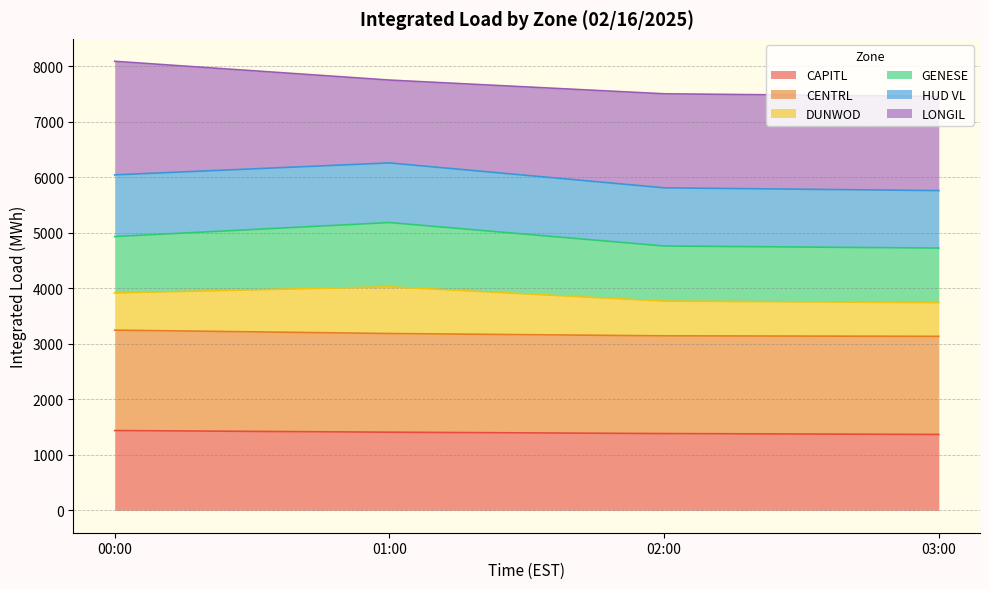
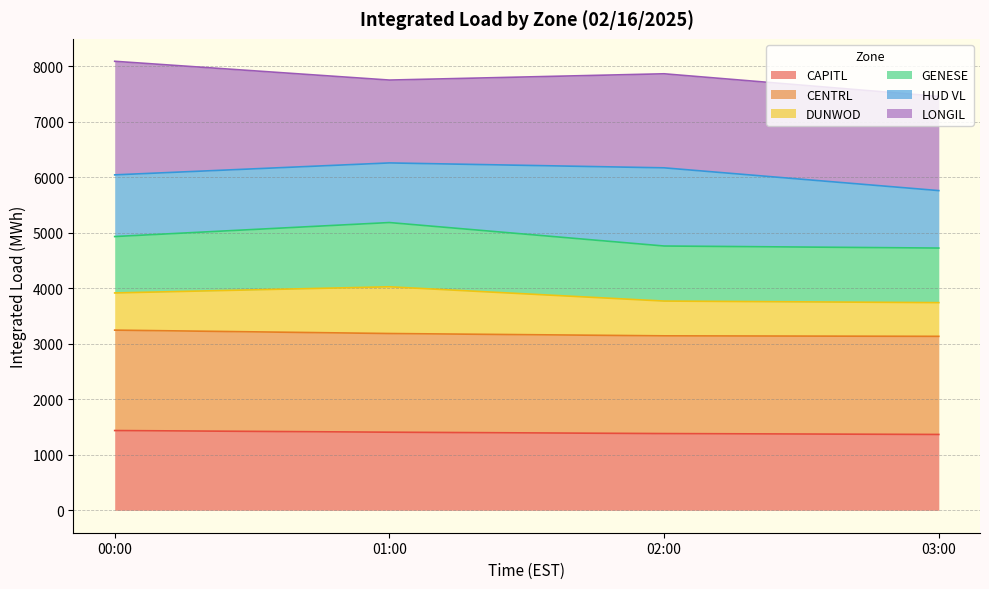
HUD VL, 02:00: 1000 -> 1400
